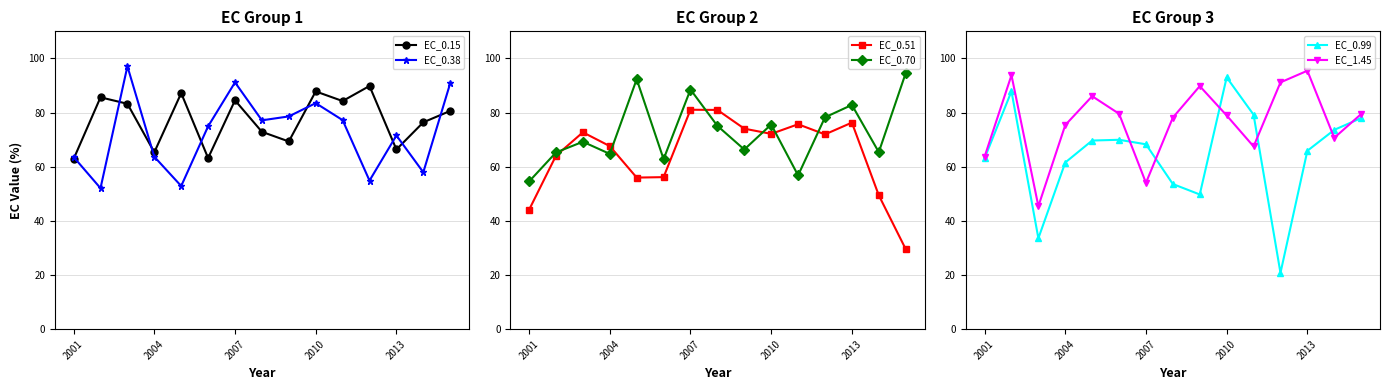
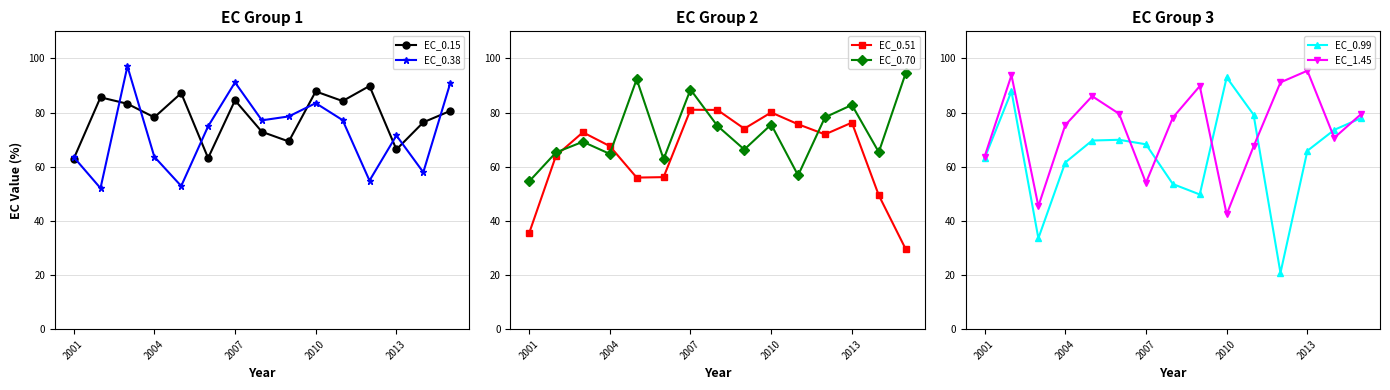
EC Group 1, EC_0.15, 2004: 65 -> 78
EC Group 2, EC_0.51, 2001: 44 -> 35
EC Group 2, EC_0.51, 2010: 72 -> 80
EC Group 3, EC_1.45, 2010: 79 -> 42
